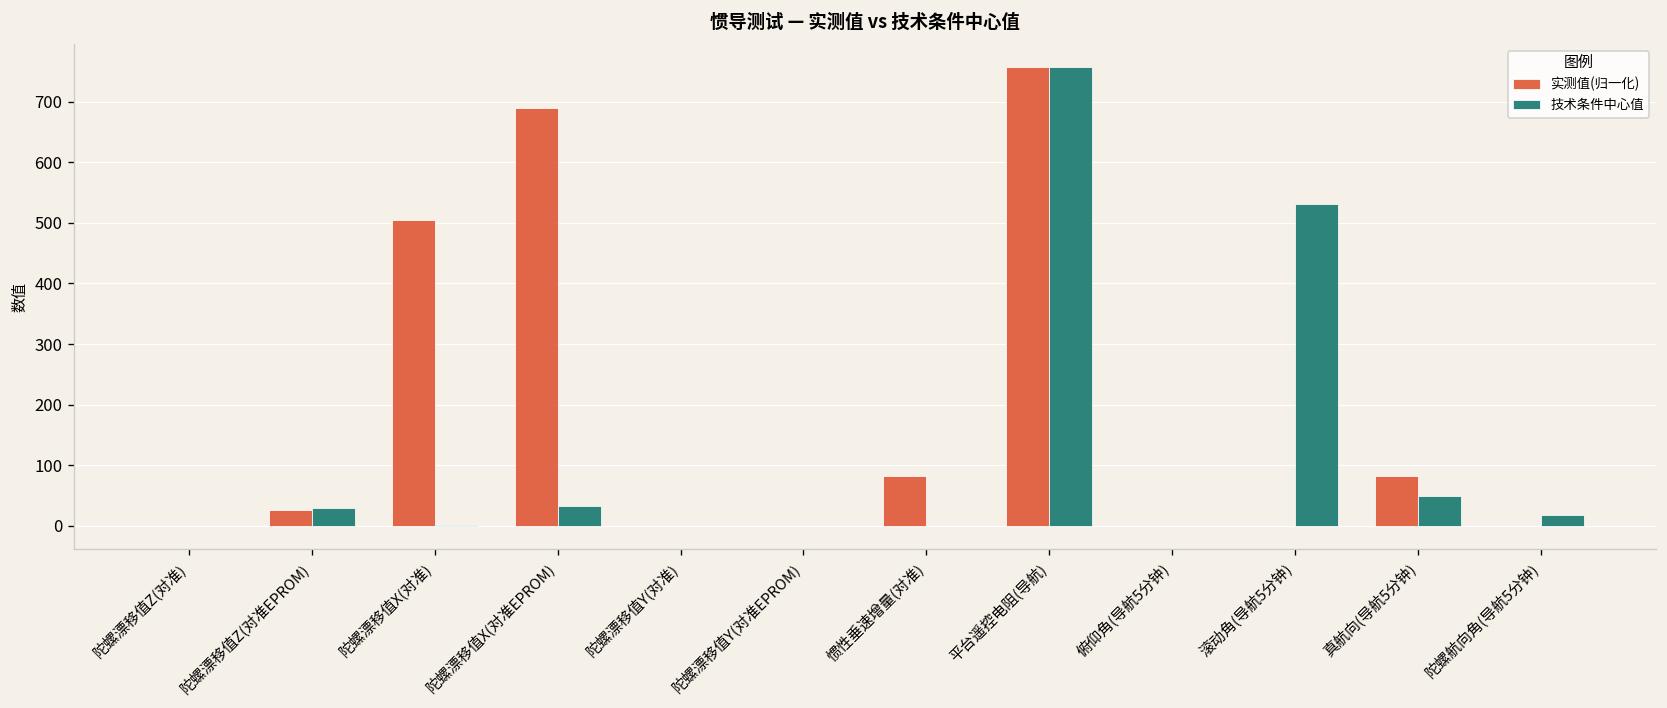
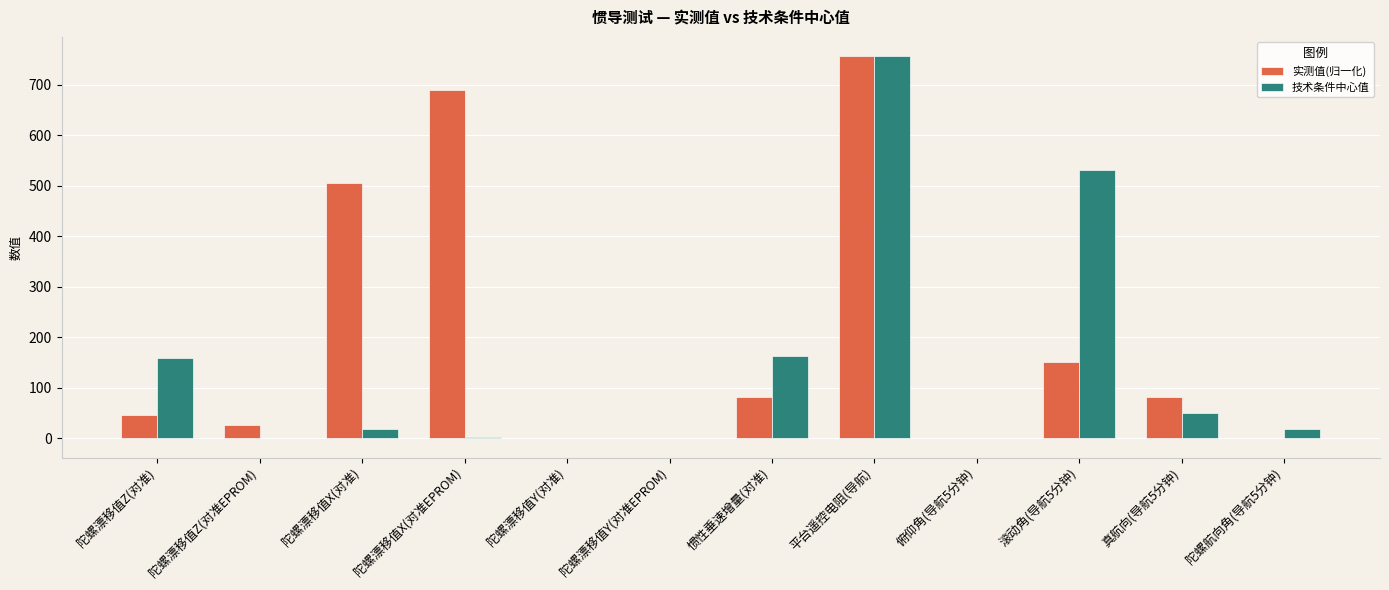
实测值(归一化), 陀螺漂移值Z(对准): 0 -> 50
技术条件中心值, 陀螺漂移值Z(对准): 0 -> 160
技术条件中心值, 陀螺漂移值Z(对准EPROM): 30 -> 0
技术条件中心值, 陀螺漂移值X(对准): 0 -> 20
技术条件中心值, 陀螺漂移值X(对准EPROM): 30 -> 0
技术条件中心值, 惯性垂速增量(对准): 0 -> 160
实测值(归一化), 滚动角(导航5分钟): 0 -> 150
